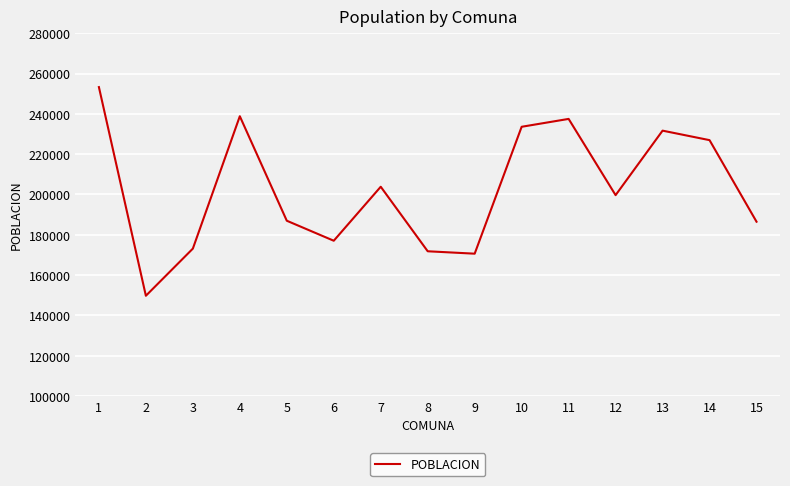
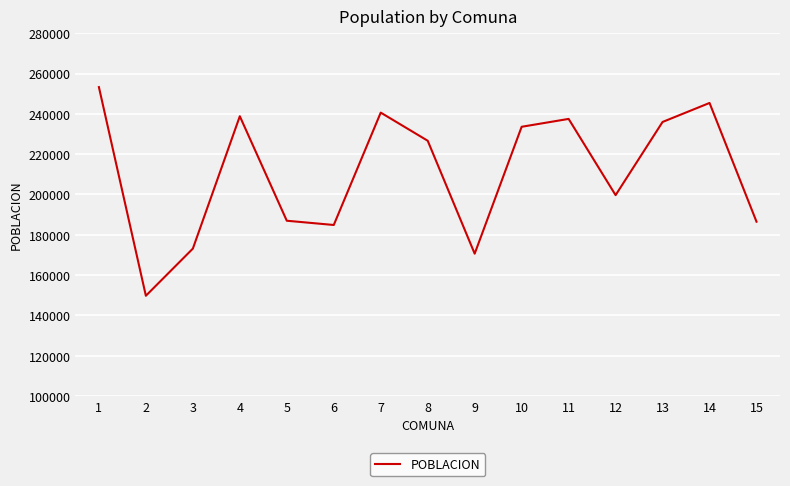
6: 177000 -> 185000
7: 204000 -> 241000
8: 172000 -> 227000
13: 232000 -> 236000
14: 227000 -> 245000
